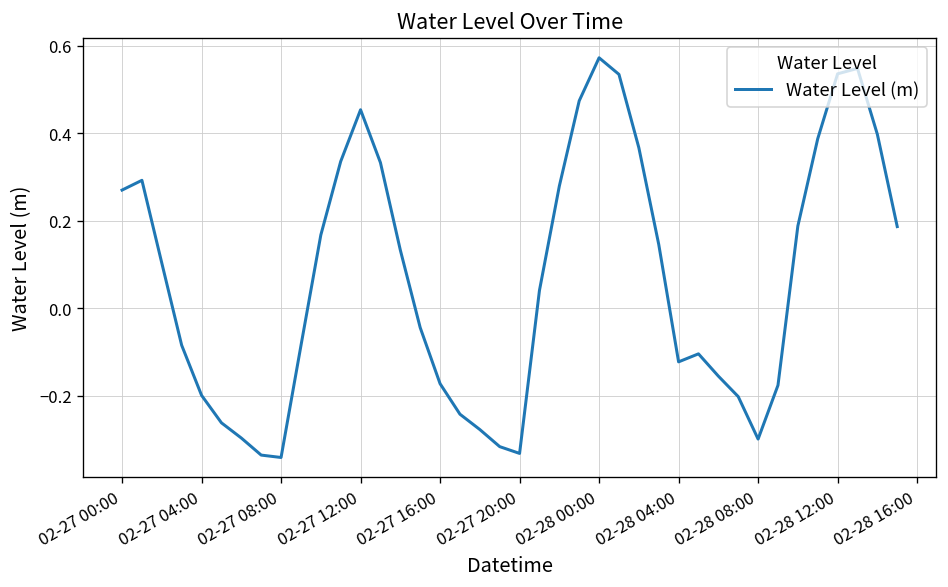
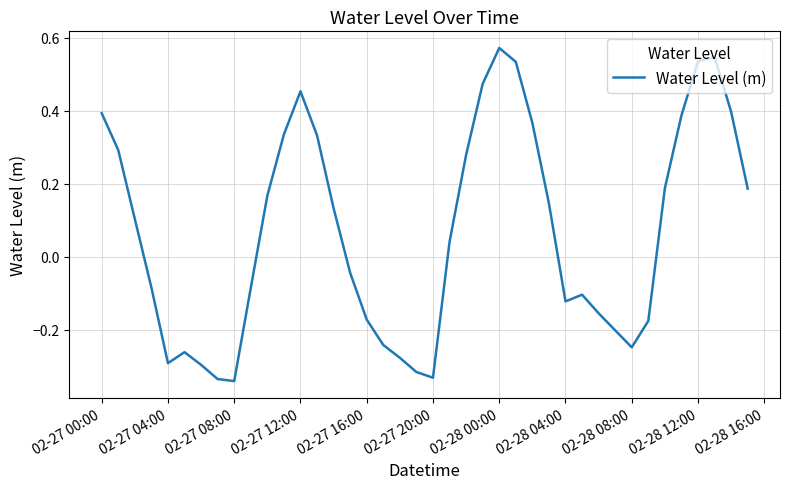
02-27 00:00: 0.27 -> 0.39
02-27 04:00: -0.20 -> -0.29
02-28 08:00: -0.30 -> -0.25
